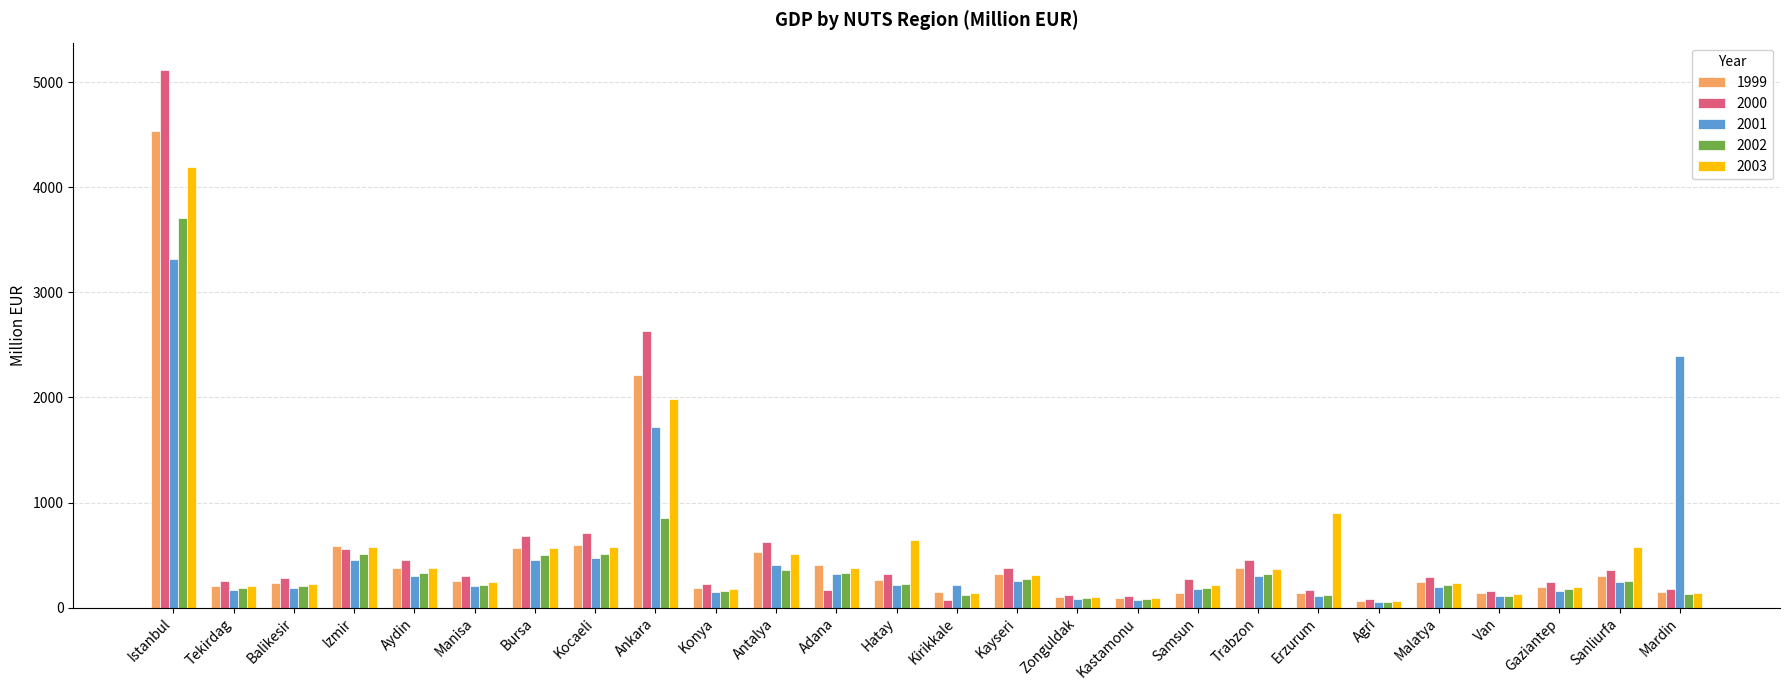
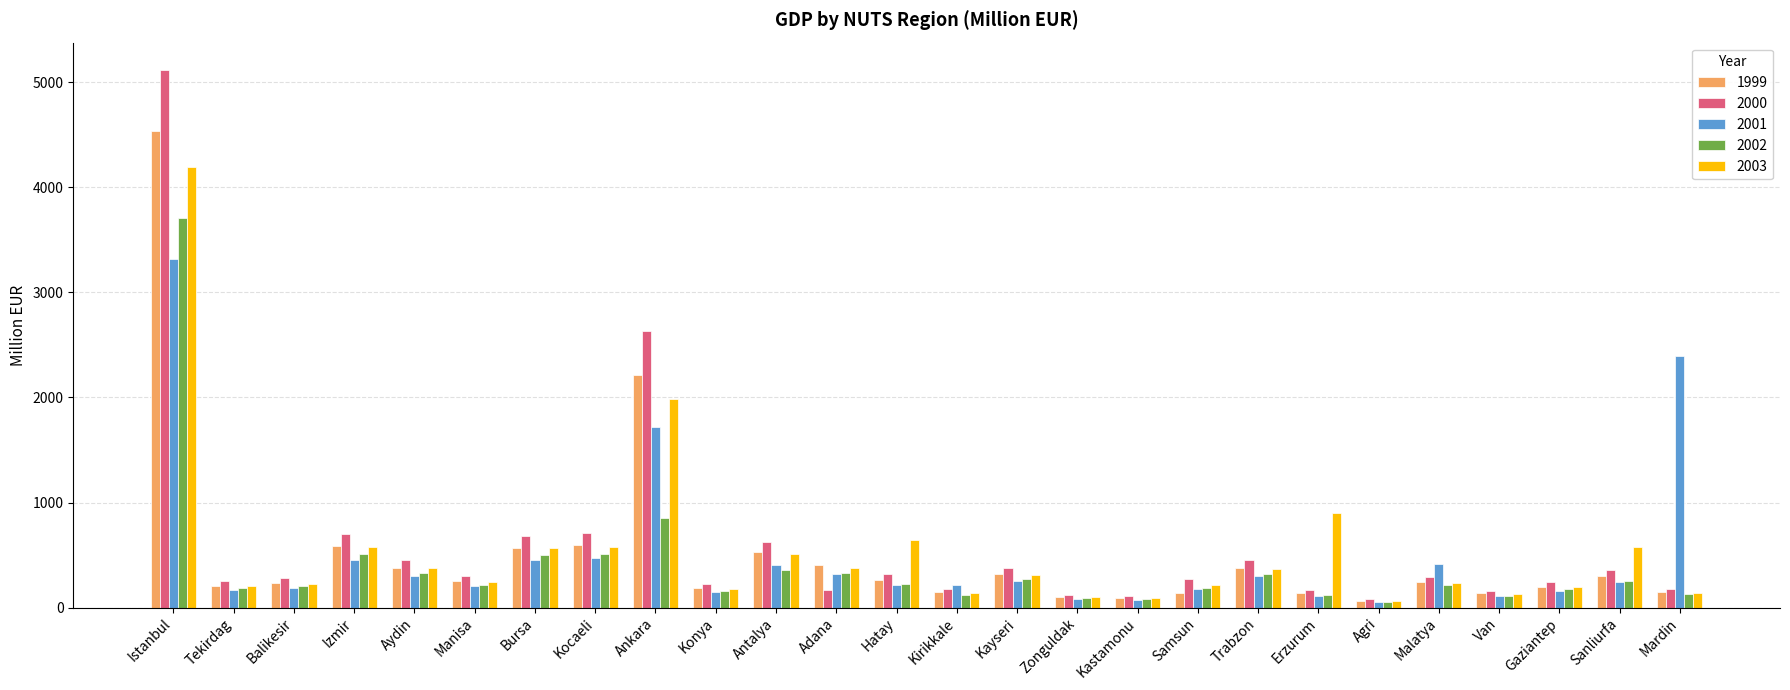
2000, Izmir: 560 -> 700
2000, Kirikkale: 70 -> 170
2001, Malatya: 190 -> 410
